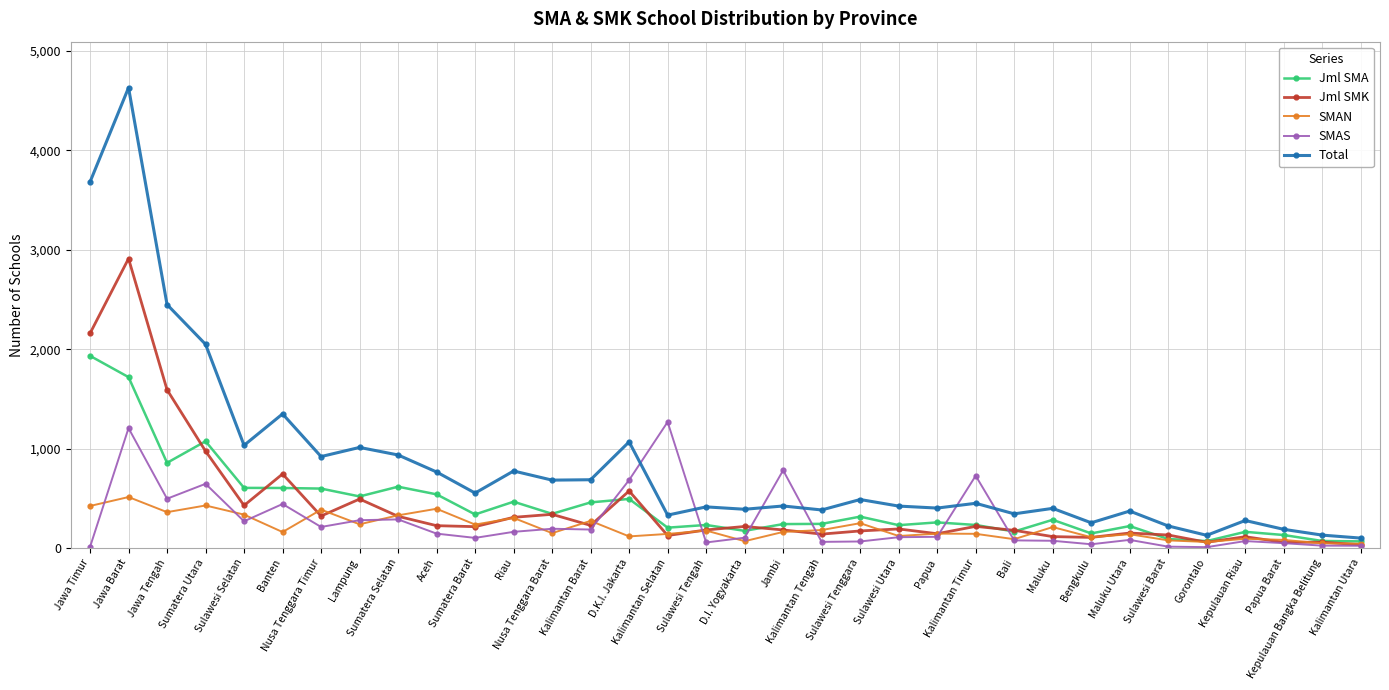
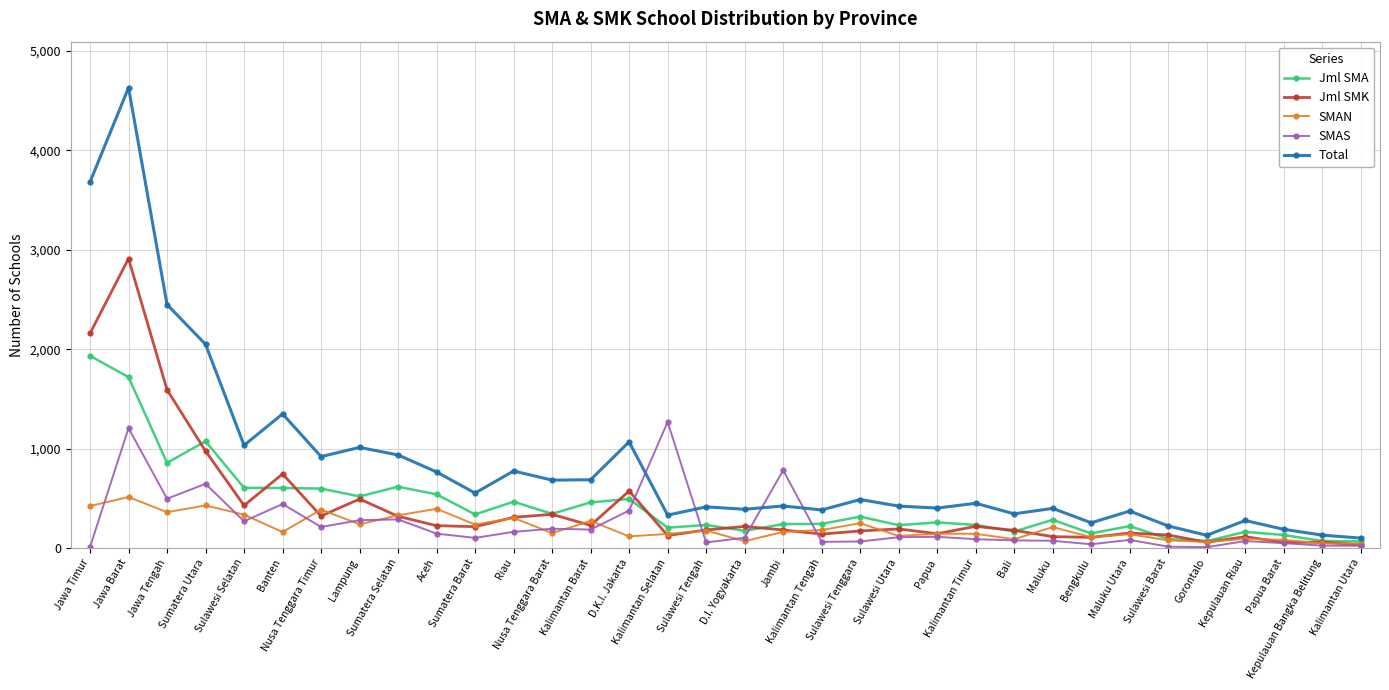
SMAS, D.K.I. Jakarta: 700 -> 400
SMAS, Kalimantan Timur: 700 -> 100
